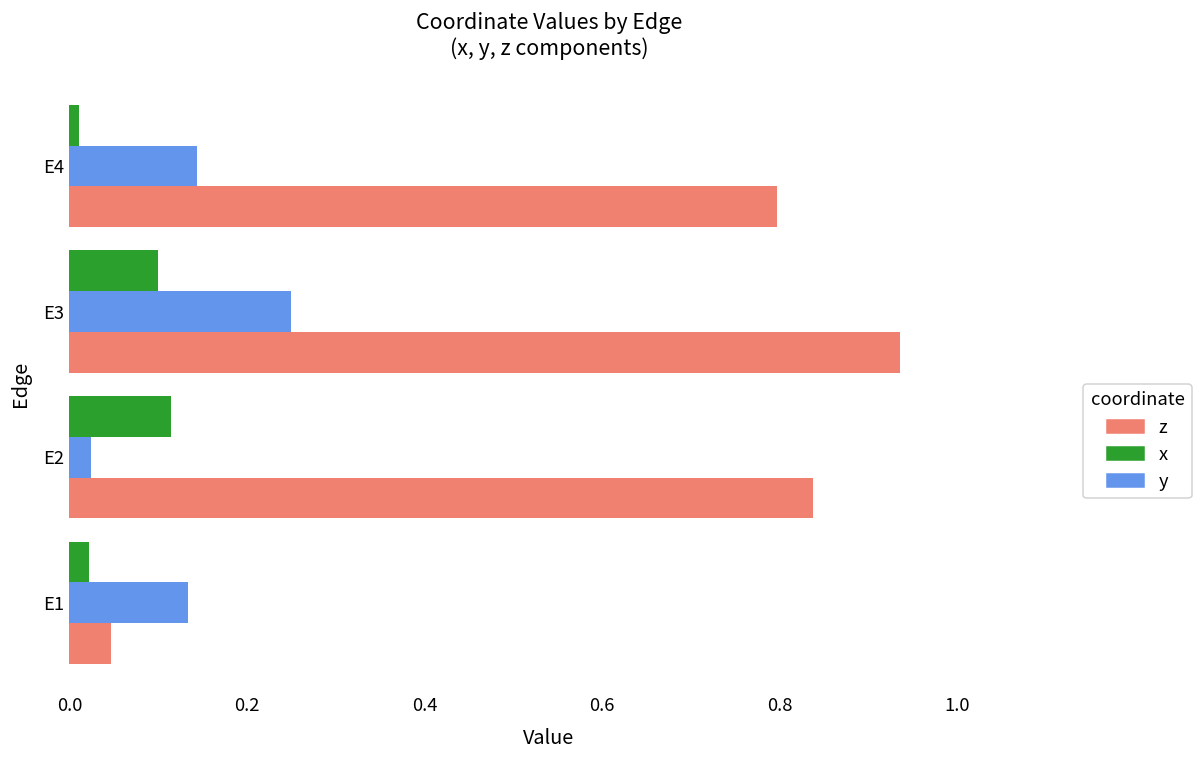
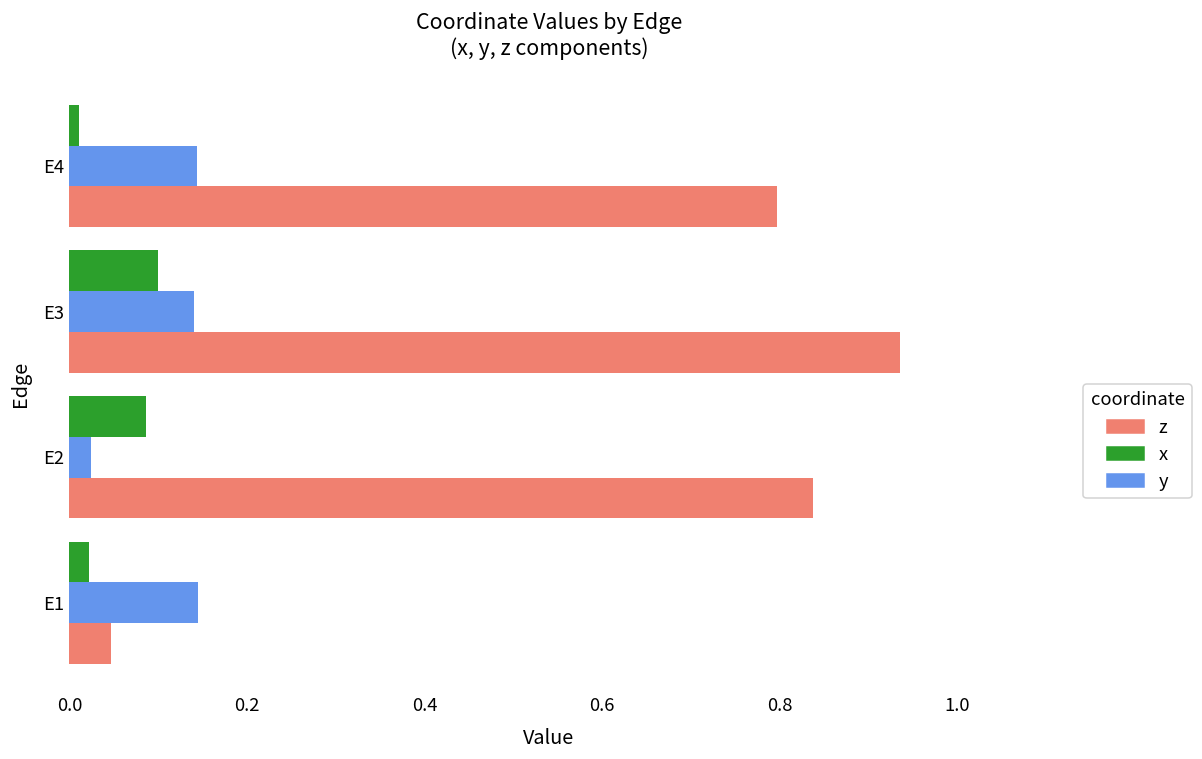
y, E3: 0.25 -> 0.14
x, E2: 0.11 -> 0.09
y, E1: 0.13 -> 0.14
